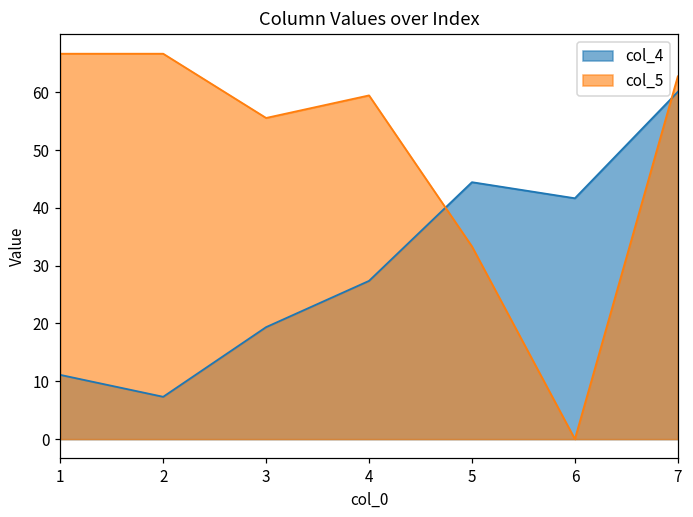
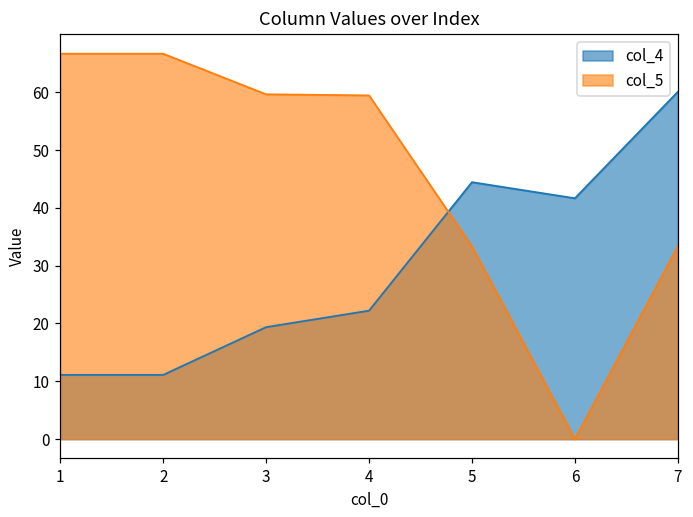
col_4, 2: 7 -> 11
col_5, 3: 56 -> 60
col_4, 4: 27 -> 22
col_5, 7: 63 -> 33
